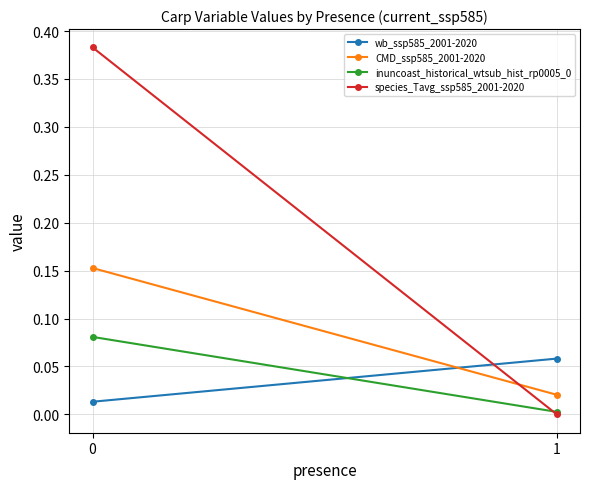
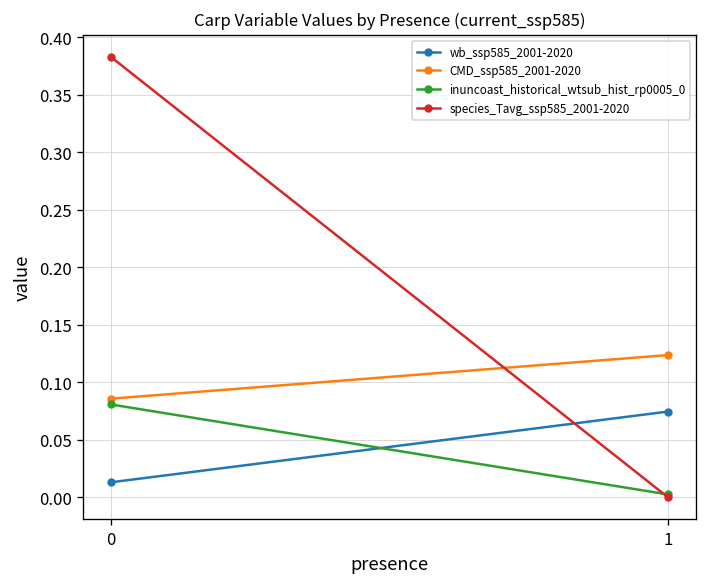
CMD_ssp585_2001-2020, 0: 0.15 -> 0.09
wb_ssp585_2001-2020, 1: 0.06 -> 0.07
CMD_ssp585_2001-2020, 1: 0.02 -> 0.12
